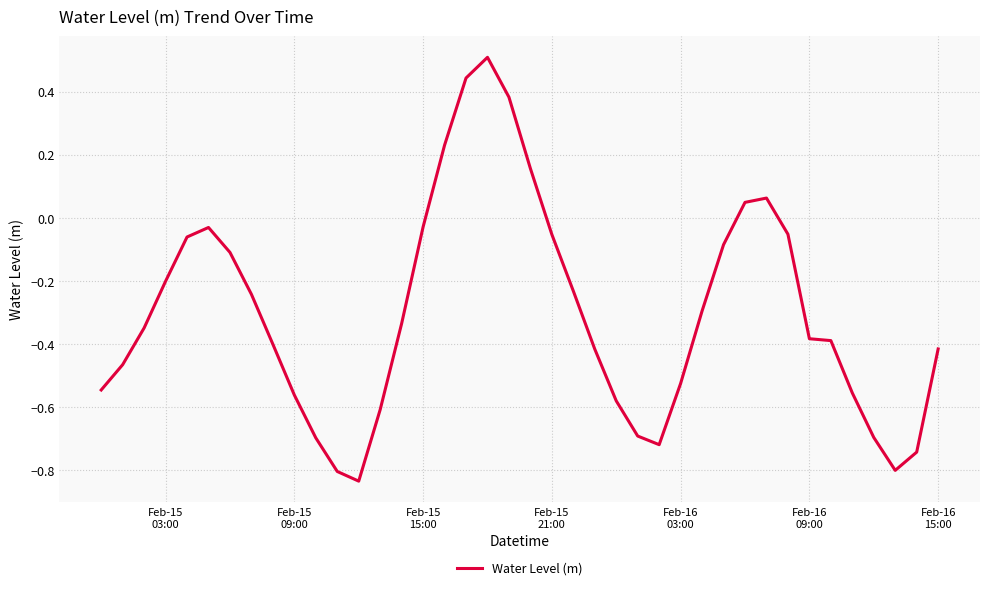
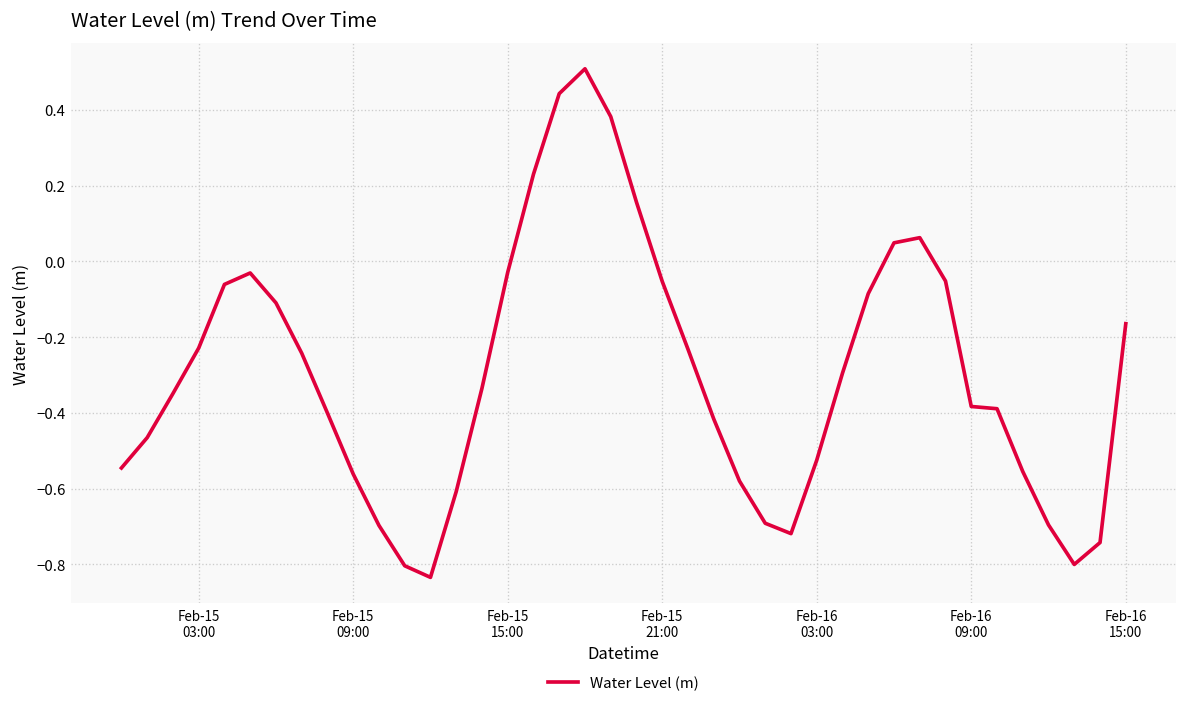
Feb-15 03:00: -0.20 -> -0.23
Feb-16 15:00: -0.42 -> -0.16
